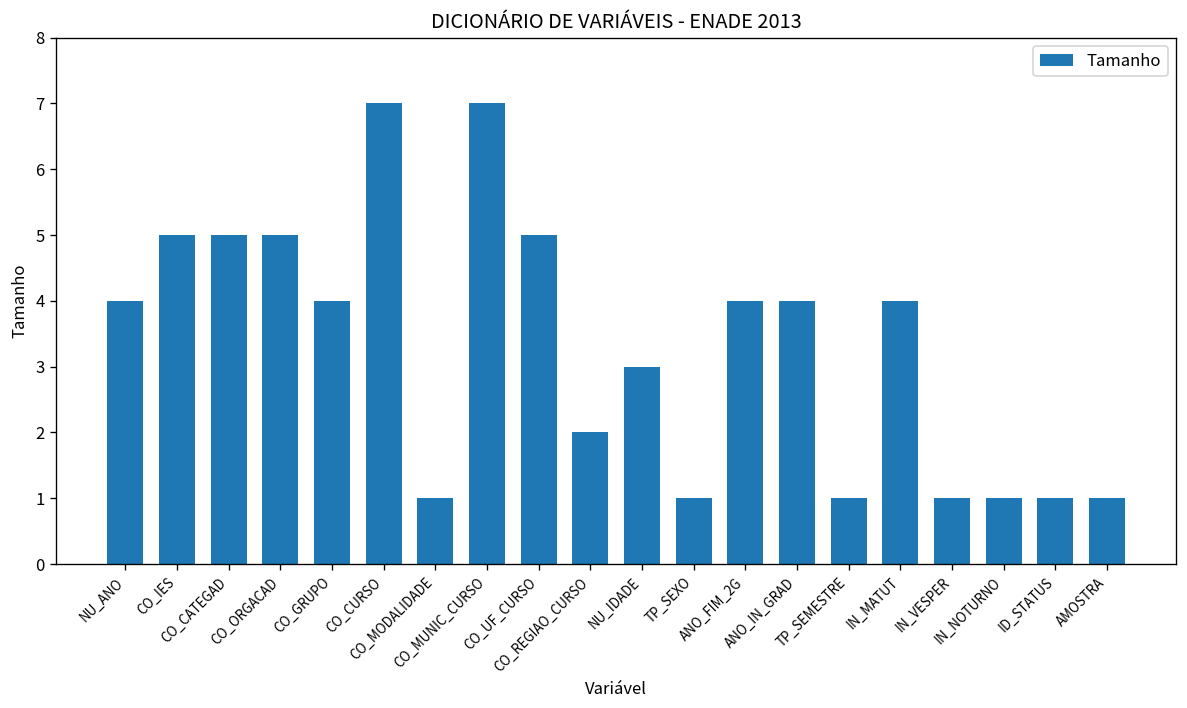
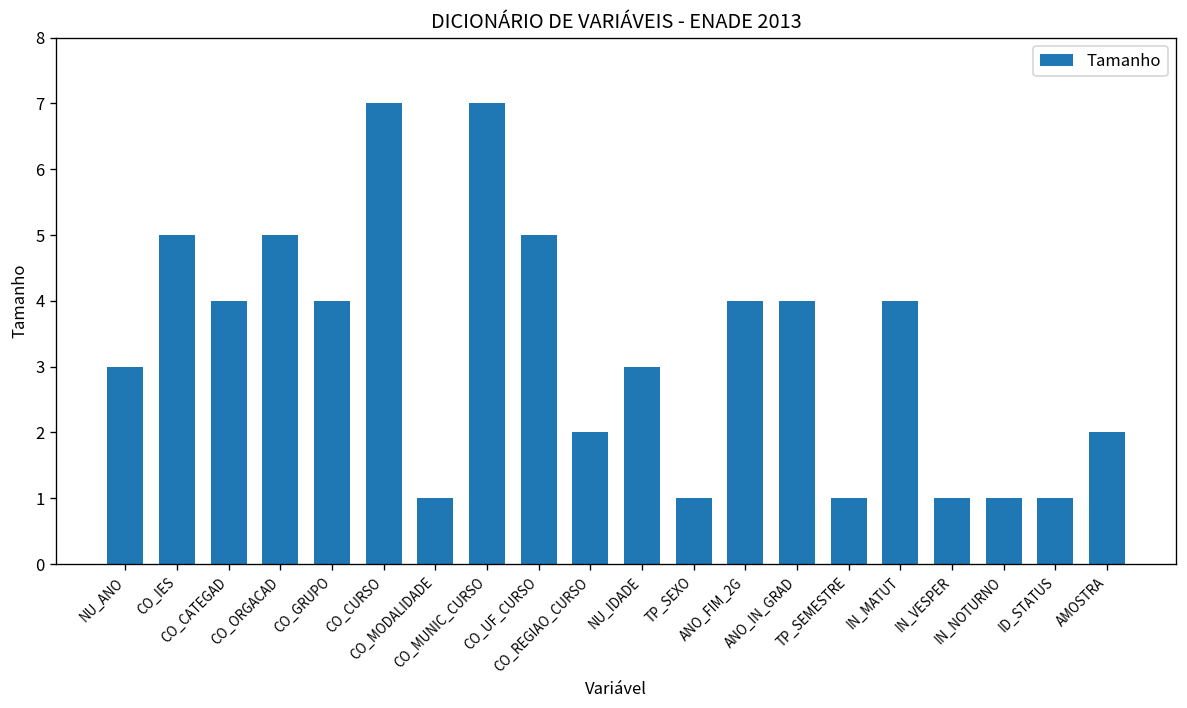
NU_ANO: 4 -> 3
CO_CATEGAD: 5 -> 4
AMOSTRA: 1 -> 2
